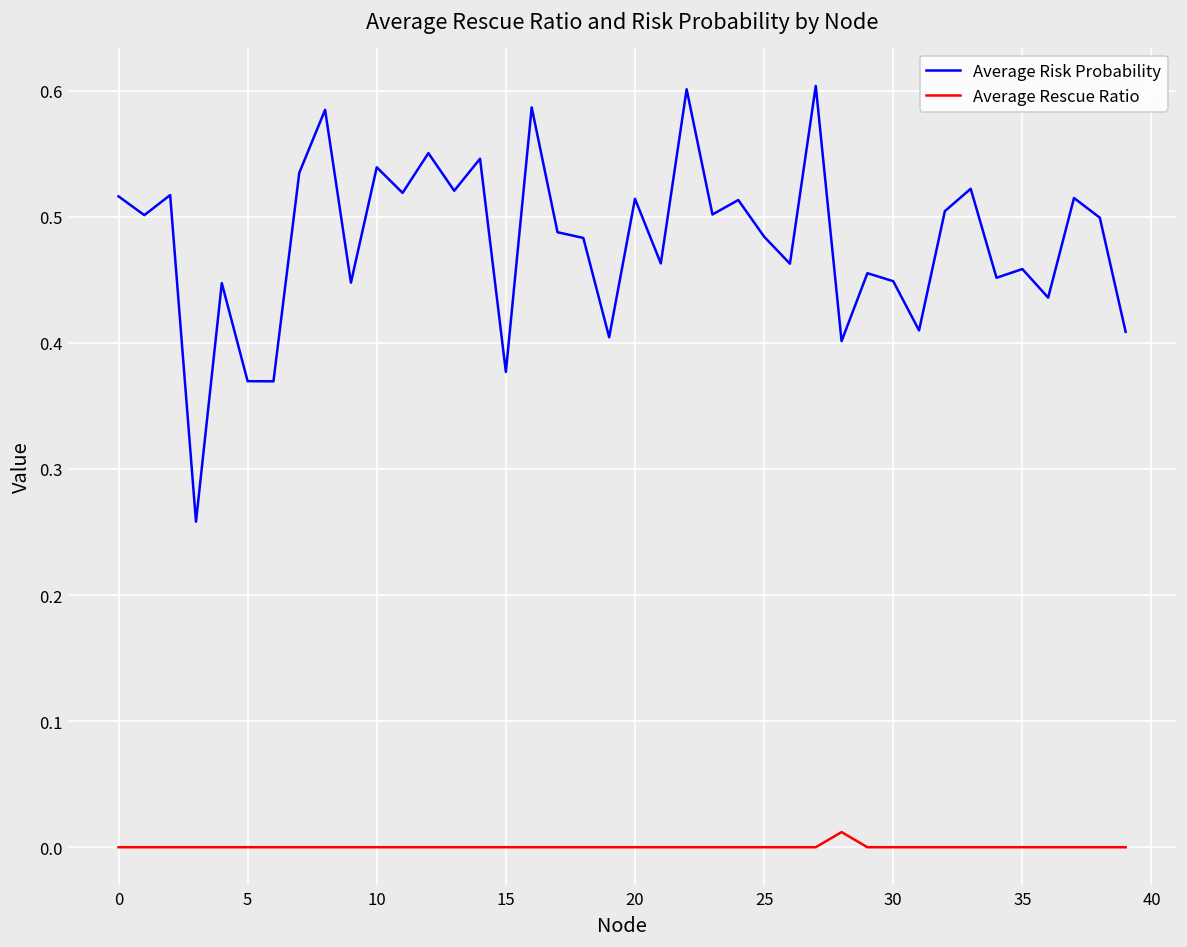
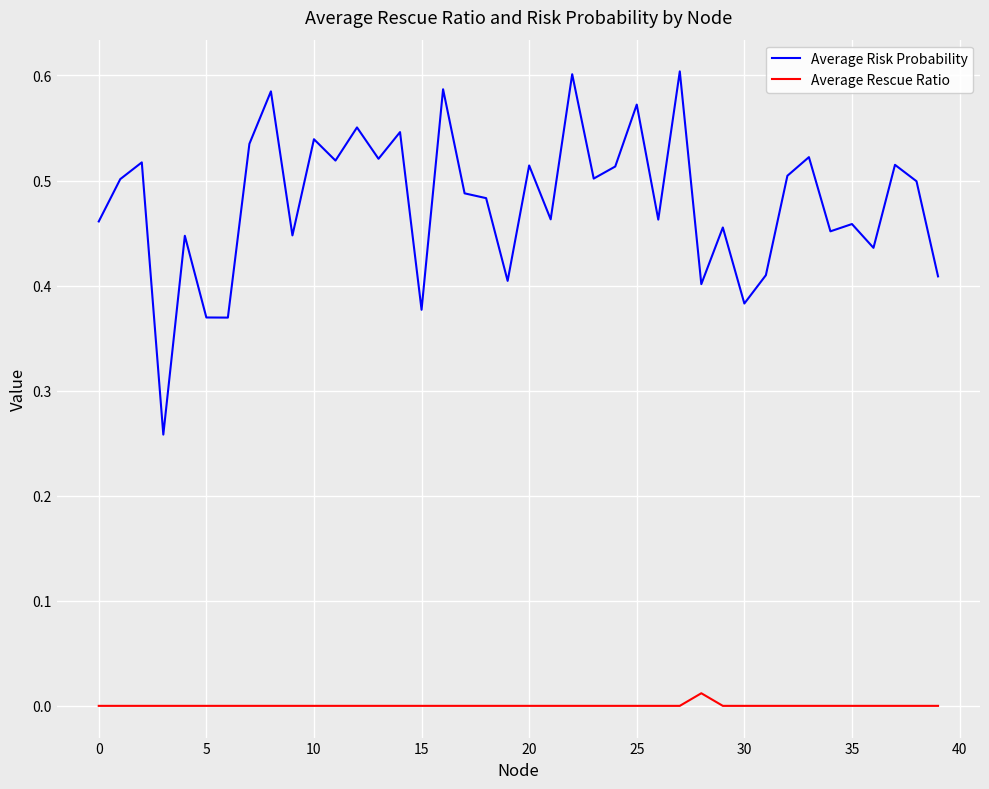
Average Risk Probability, 0: 0.516 -> 0.461
Average Risk Probability, 25: 0.484 -> 0.572
Average Risk Probability, 30: 0.449 -> 0.383
